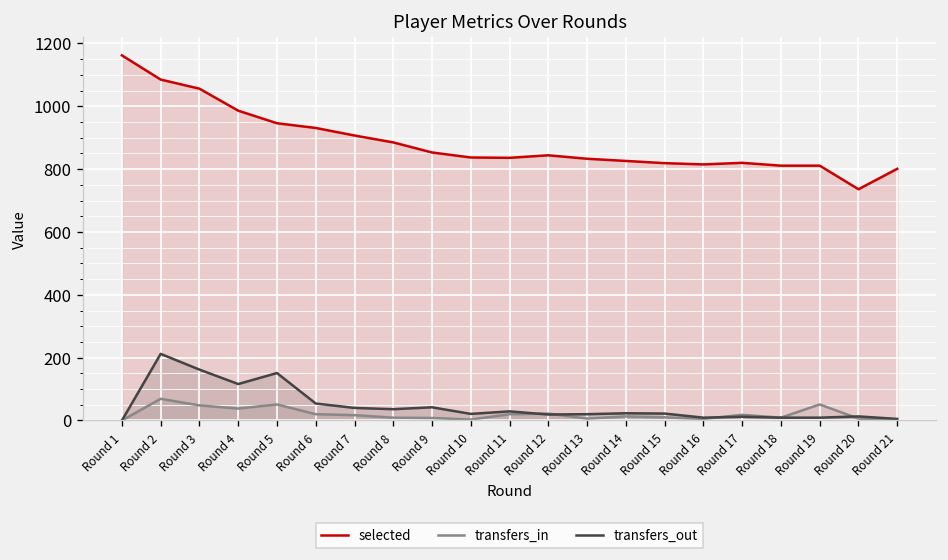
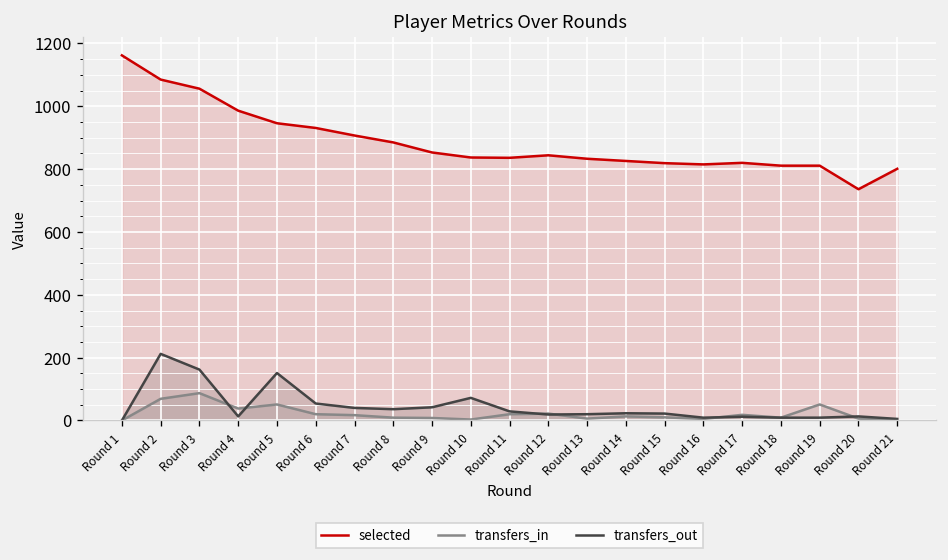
transfers_in, Round 3: 50 -> 90
transfers_out, Round 4: 120 -> 10
transfers_out, Round 10: 20 -> 70
